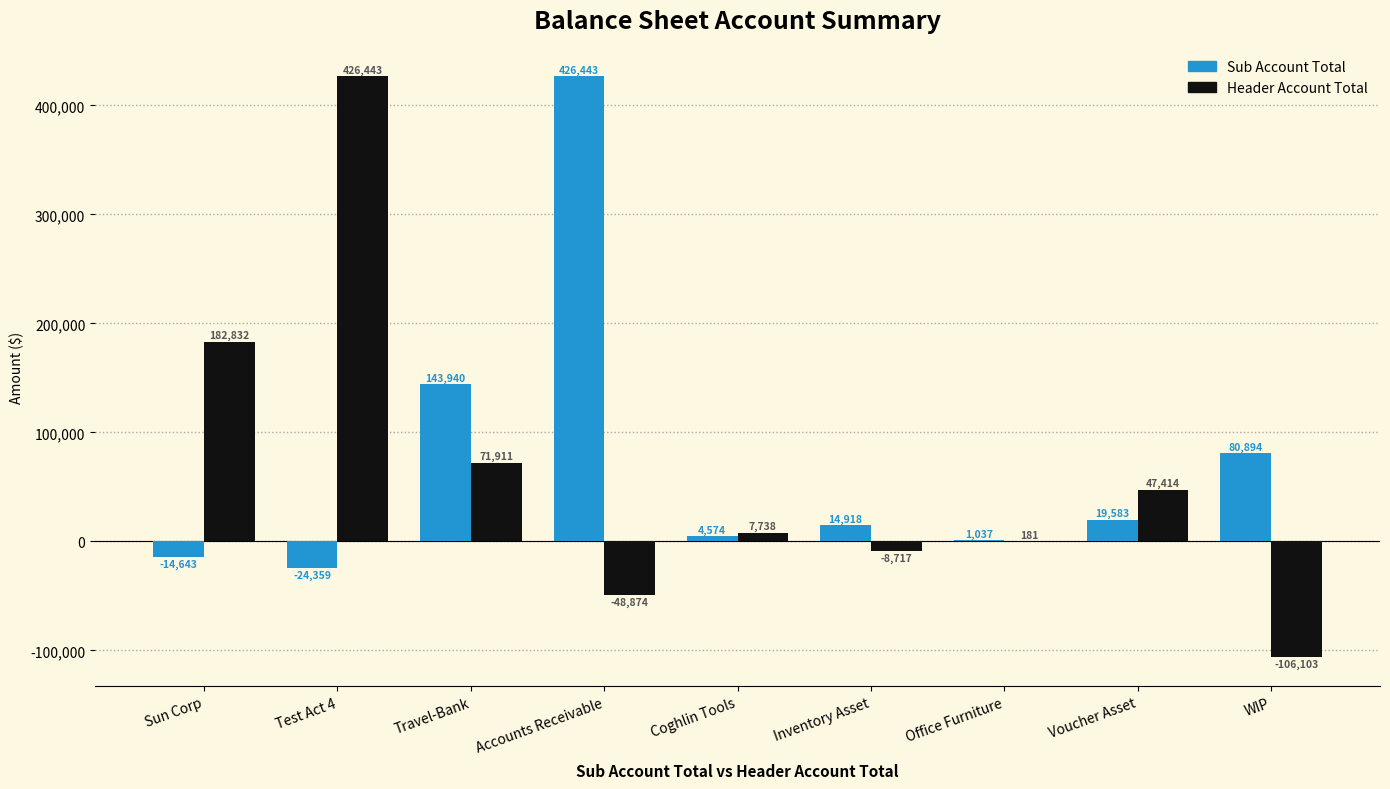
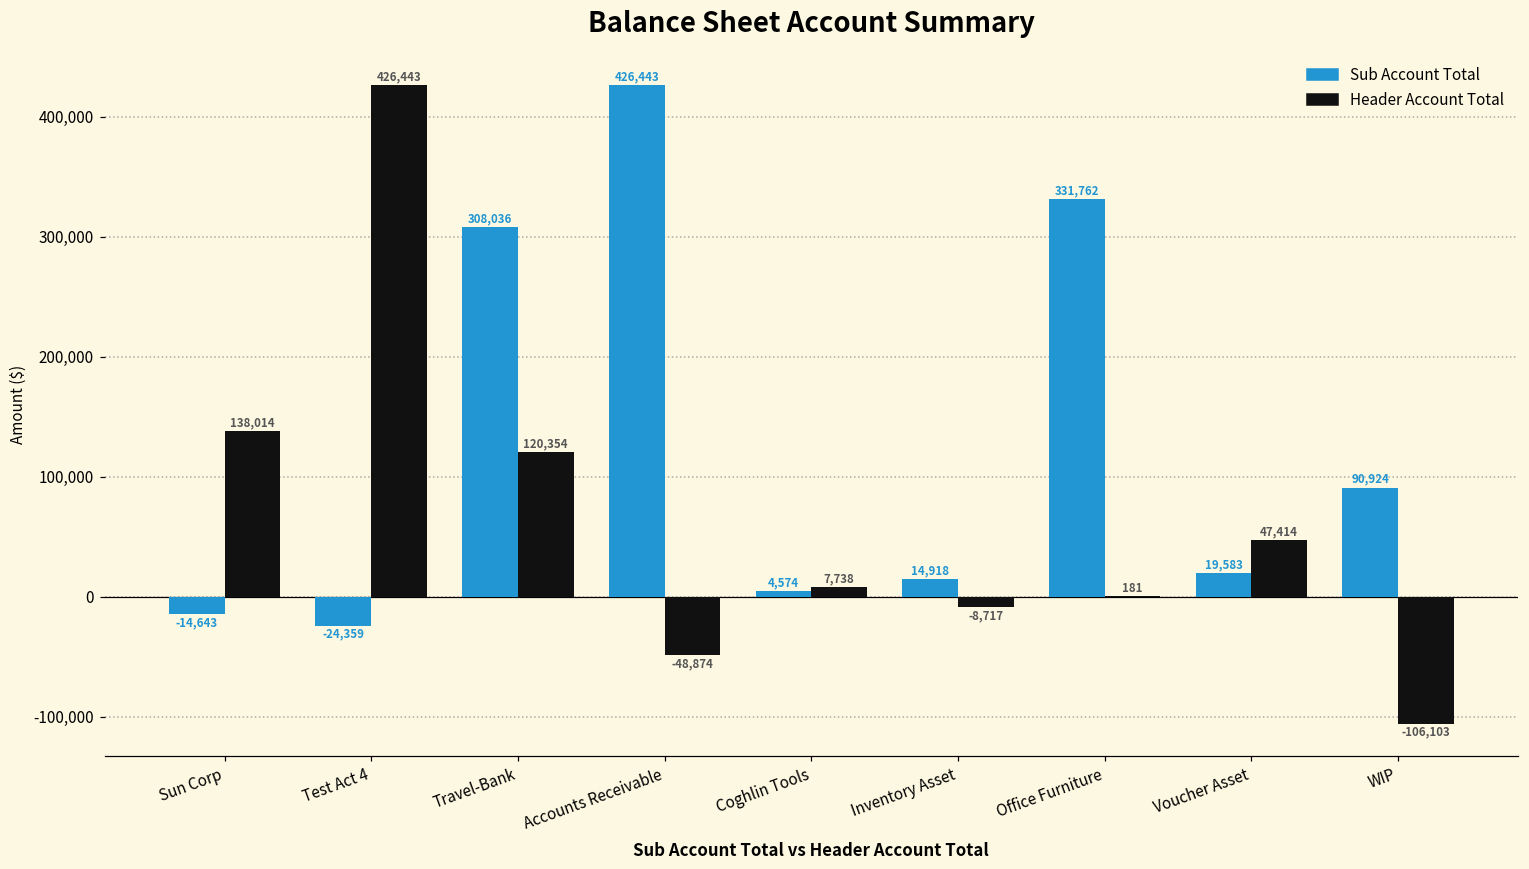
Header Account Total, Sun Corp: 182,832 -> 138,014
Sub Account Total, Travel-Bank: 143,940 -> 308,036
Header Account Total, Travel-Bank: 71,911 -> 120,354
Sub Account Total, Office Furniture: 1,037 -> 331,762
Sub Account Total, WIP: 80,894 -> 90,924
